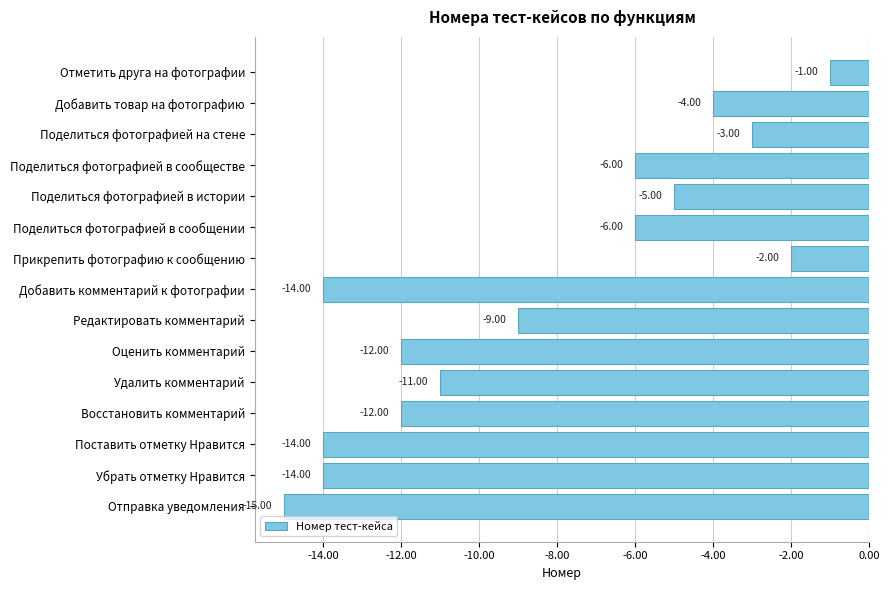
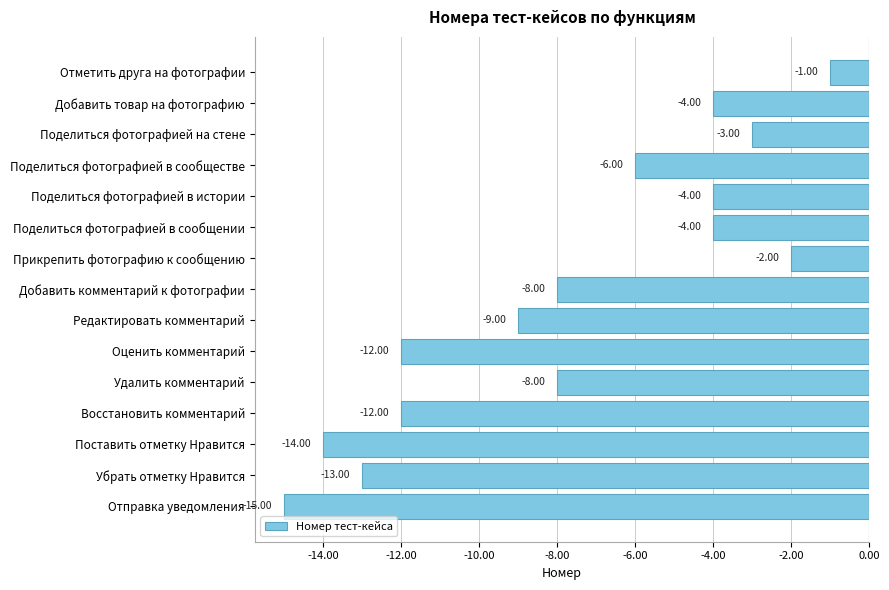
Поделиться фотографией в истории: -5.00 -> -4.00
Поделиться фотографией в сообщении: -6.00 -> -4.00
Добавить комментарий к фотографии: -14.00 -> -8.00
Удалить комментарий: -11.00 -> -8.00
Убрать отметку Нравится: -14.00 -> -13.00
